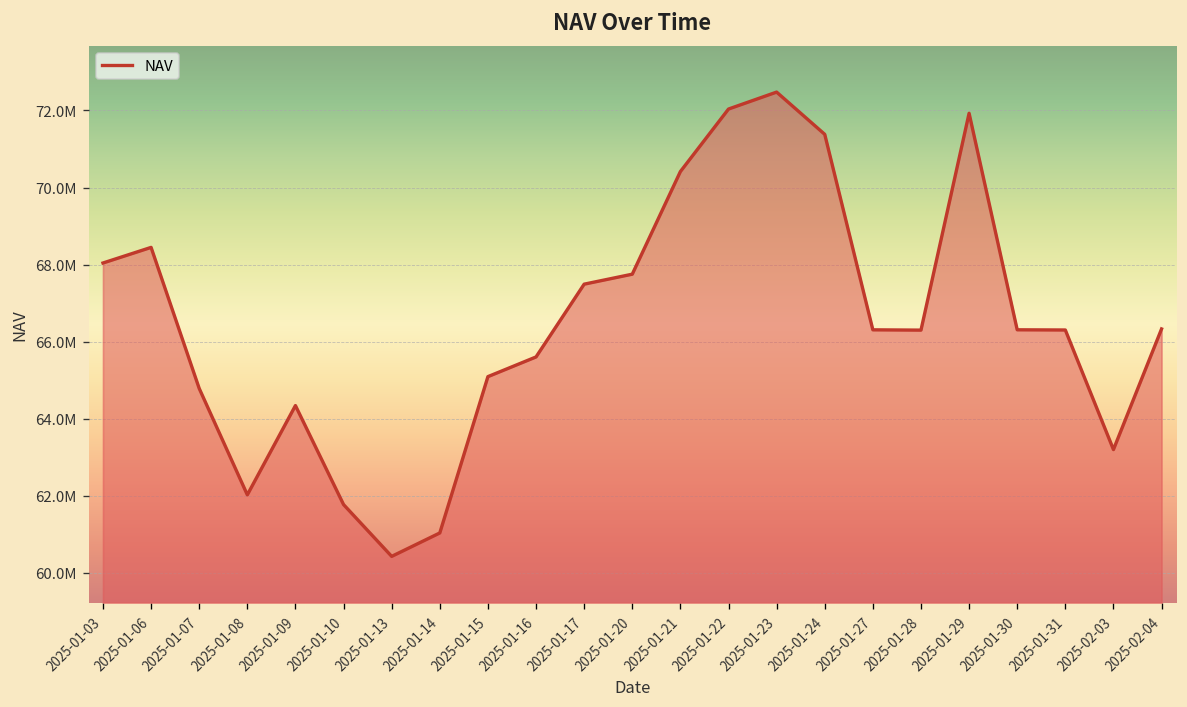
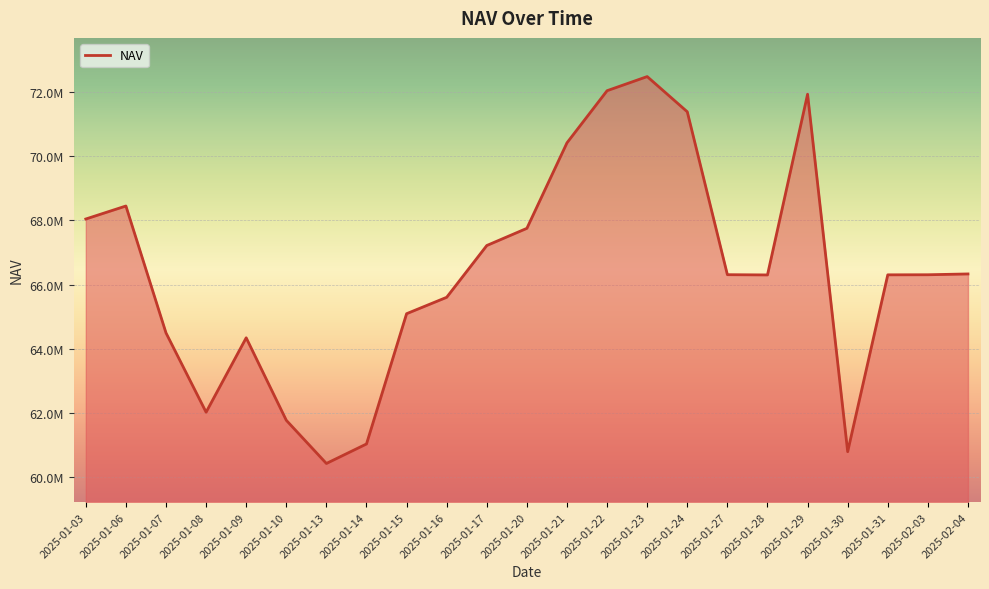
2025-01-07: 64800000 -> 64500000
2025-01-17: 67500000 -> 67200000
2025-01-30: 66300000 -> 60800000
2025-02-03: 63200000 -> 66300000
